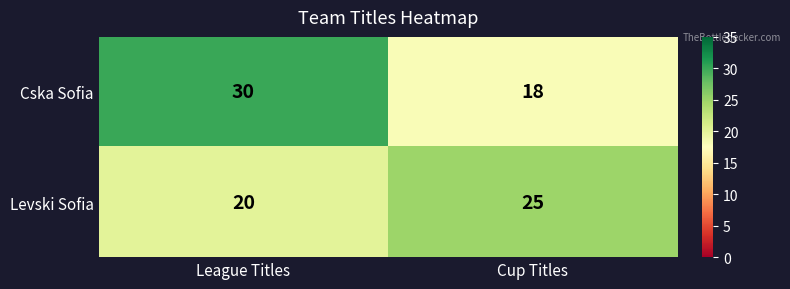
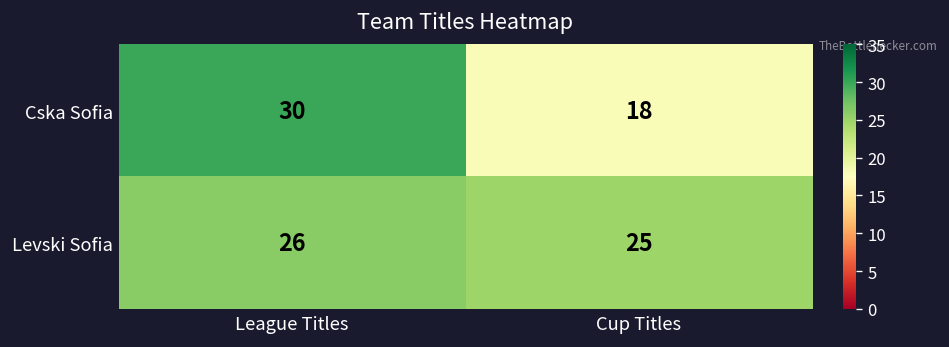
Levski Sofia, League Titles: 20 -> 26
